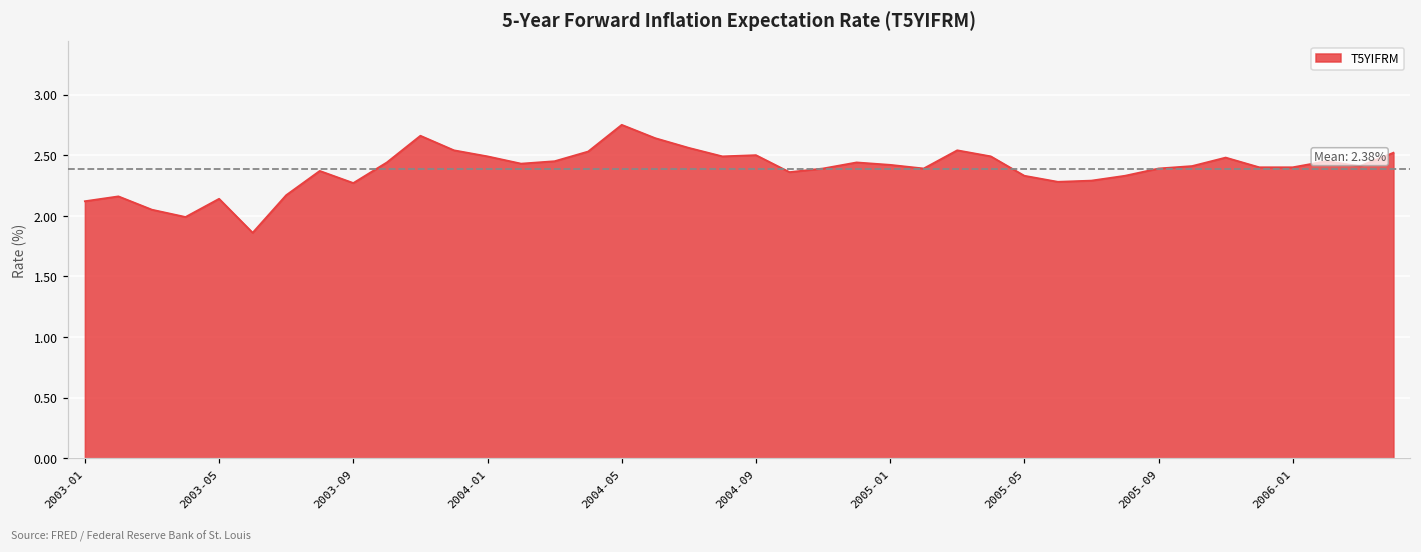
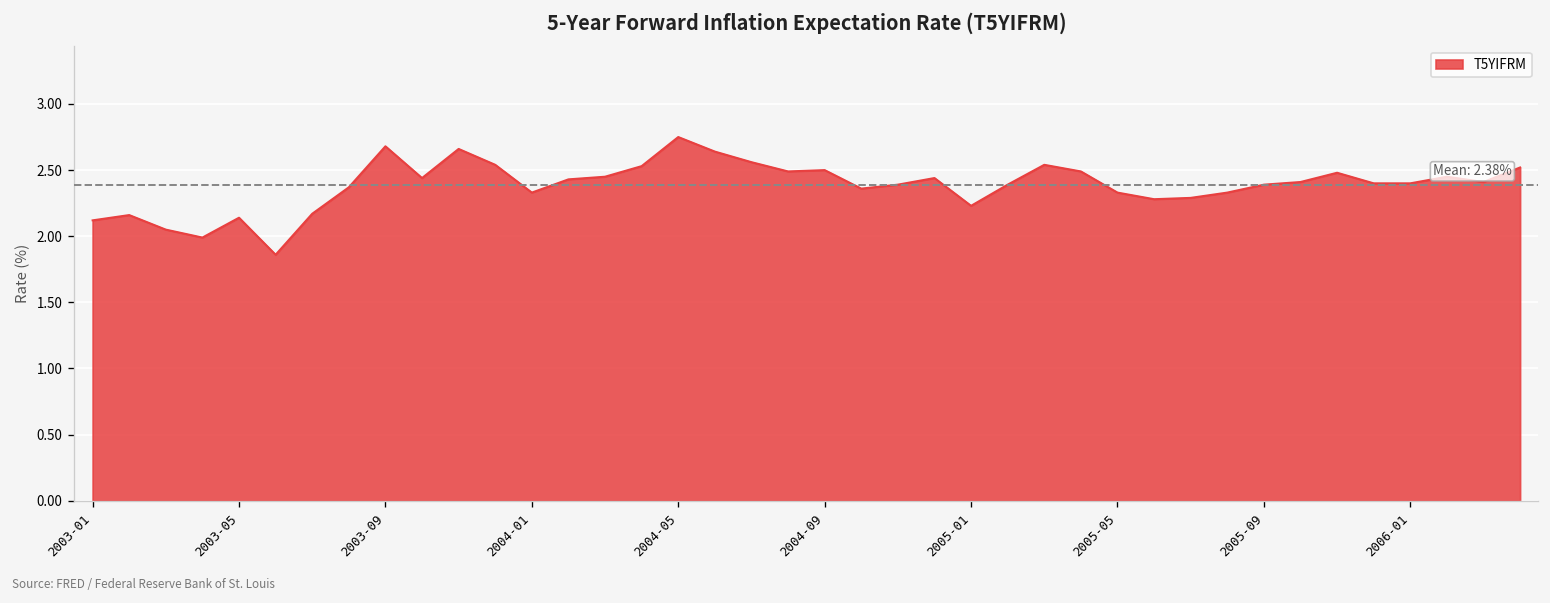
2003-09: 2.27 -> 2.68
2004-01: 2.49 -> 2.33
2005-01: 2.42 -> 2.23
